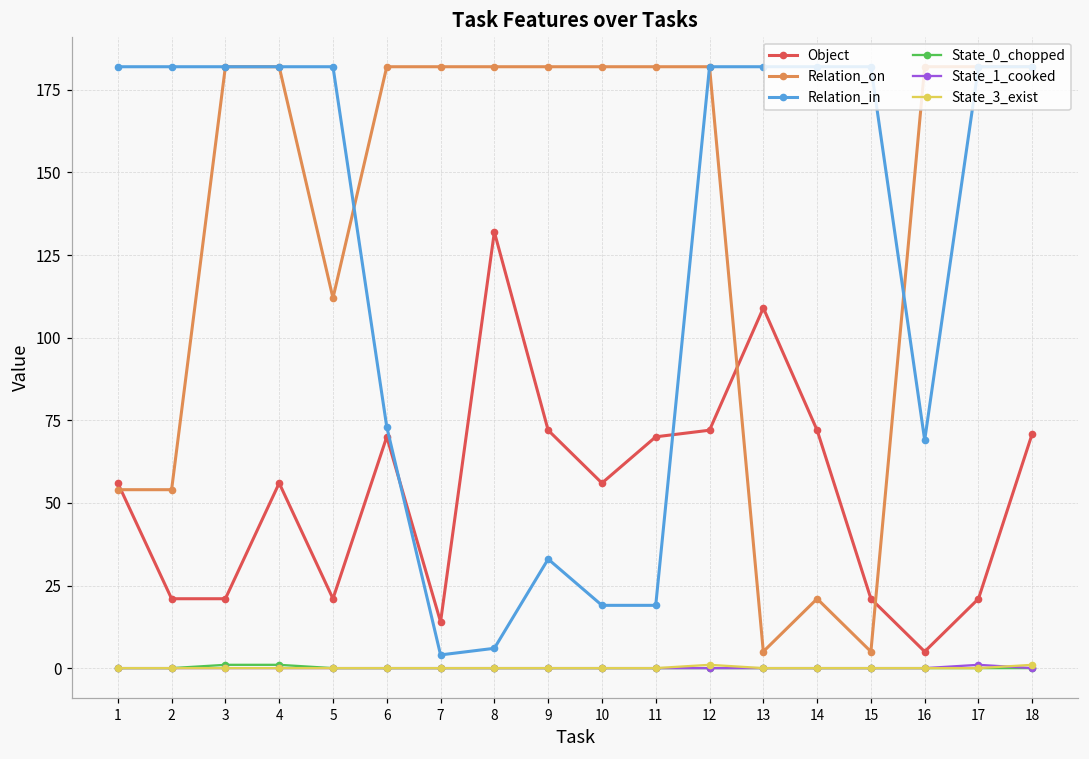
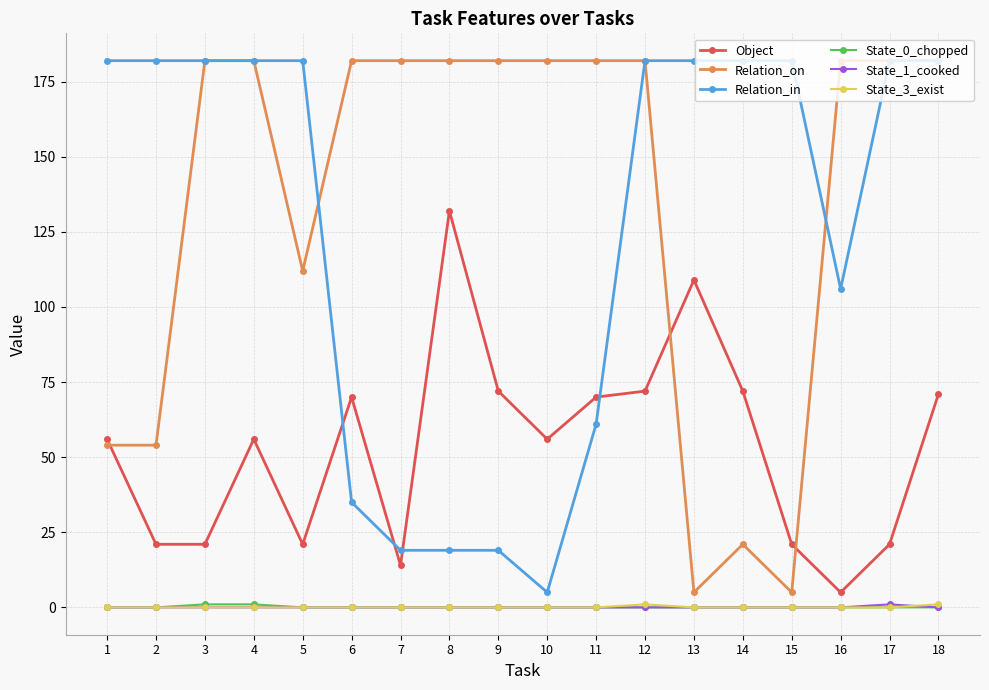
Relation_in, 6: 73 -> 35
Relation_in, 7: 4 -> 19
Relation_in, 8: 6 -> 19
Relation_in, 9: 33 -> 19
Relation_in, 10: 19 -> 5
Relation_in, 11: 19 -> 61
Relation_in, 16: 69 -> 106
